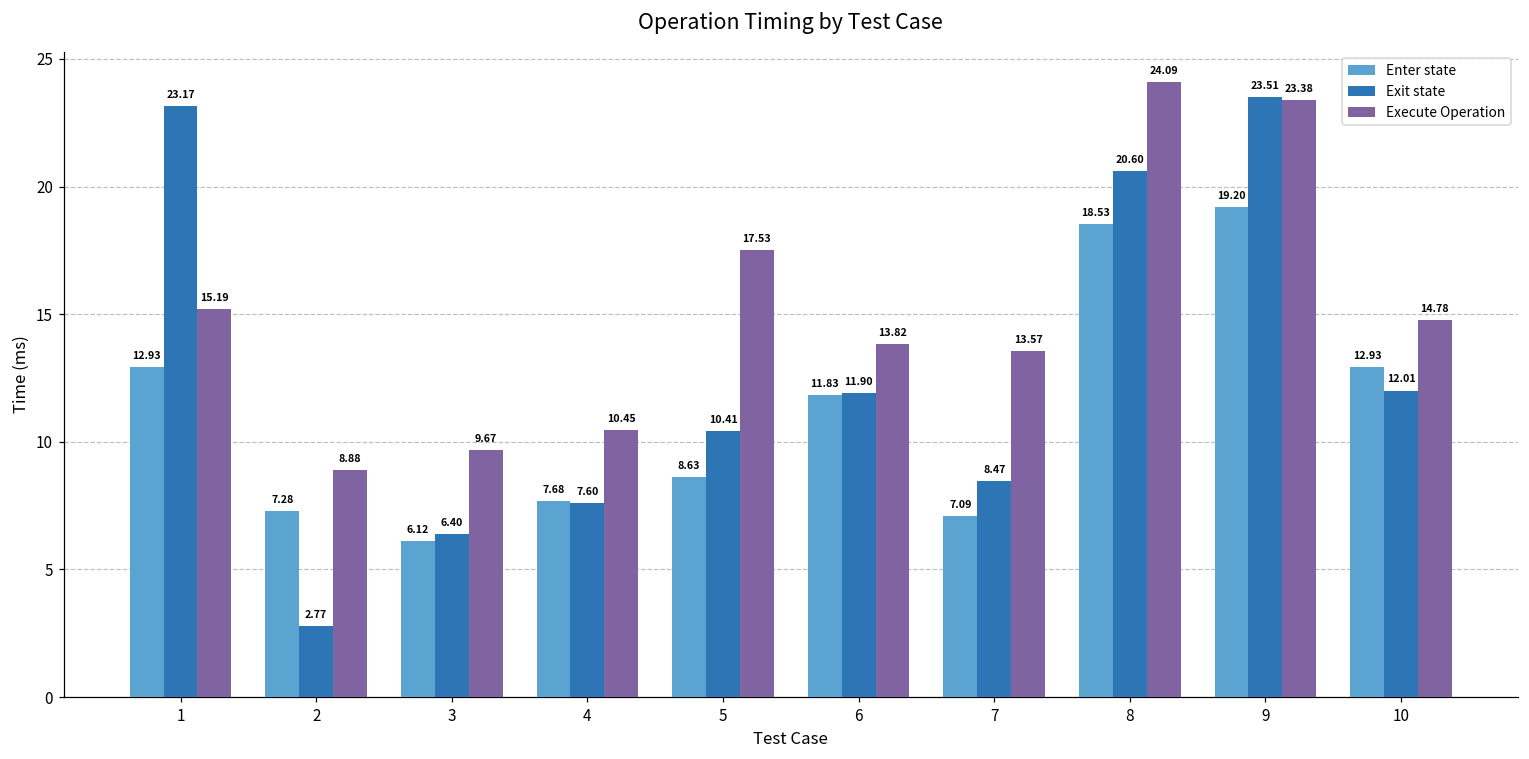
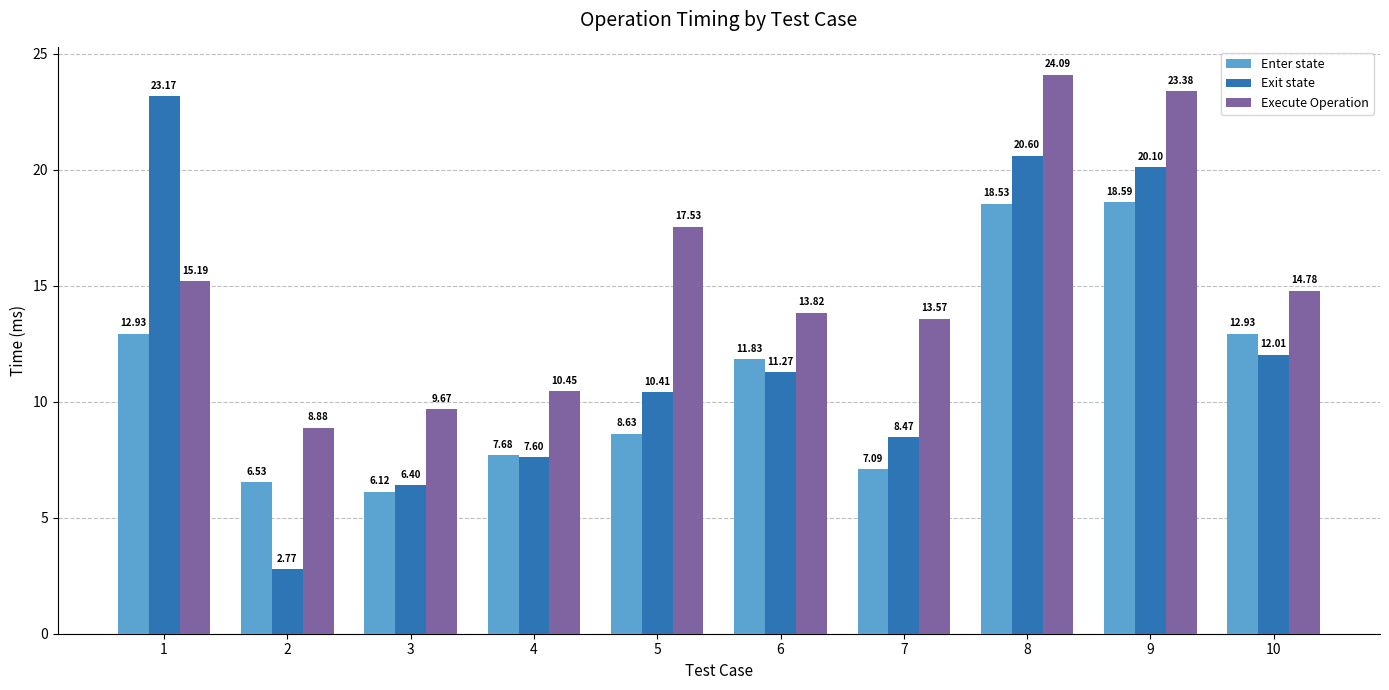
Enter state, 2: 7.28 -> 6.53
Exit state, 6: 11.90 -> 11.27
Enter state, 9: 19.20 -> 18.59
Exit state, 9: 23.51 -> 20.10
